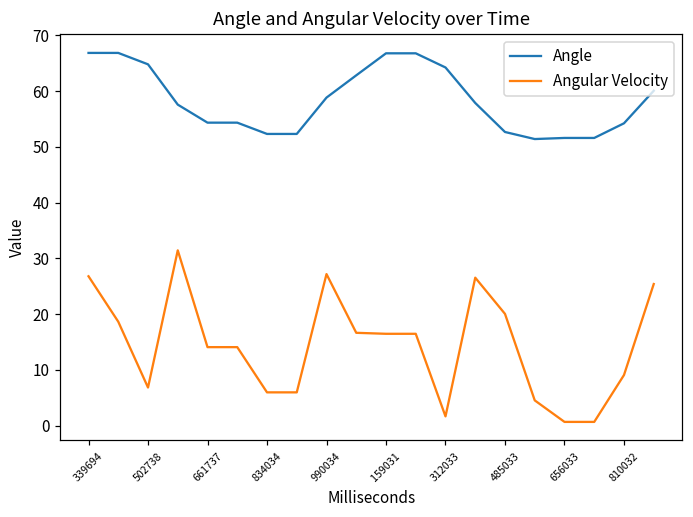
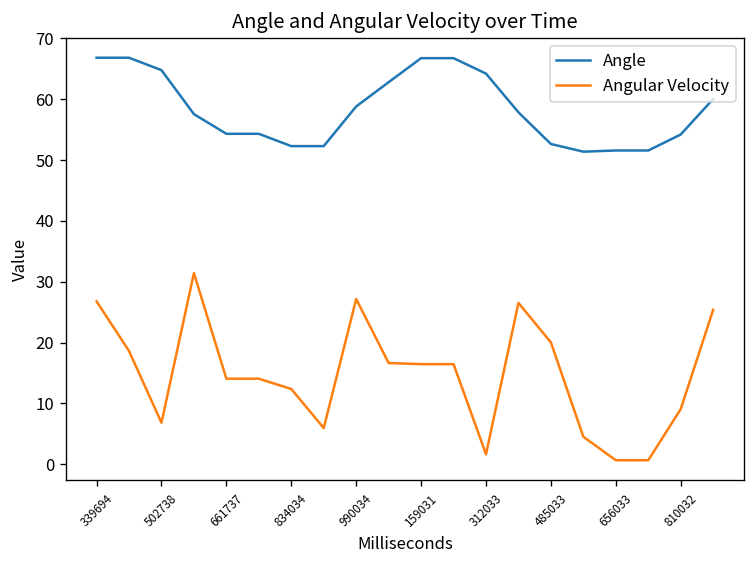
Angular Velocity, 834034: 6 -> 12
